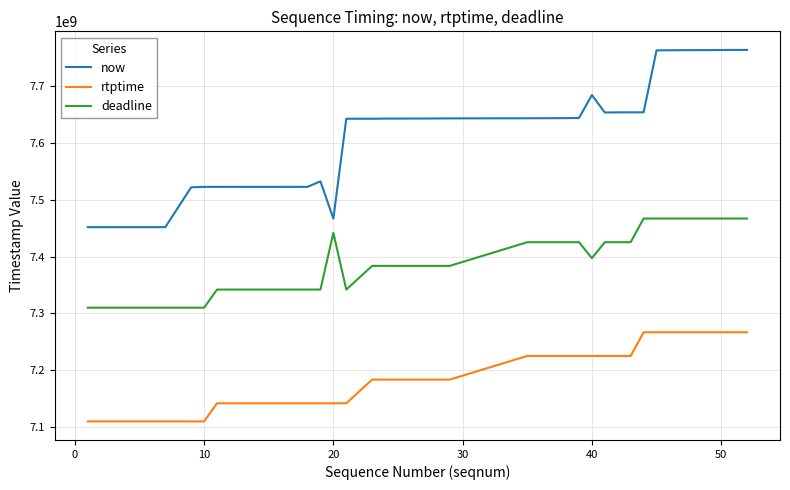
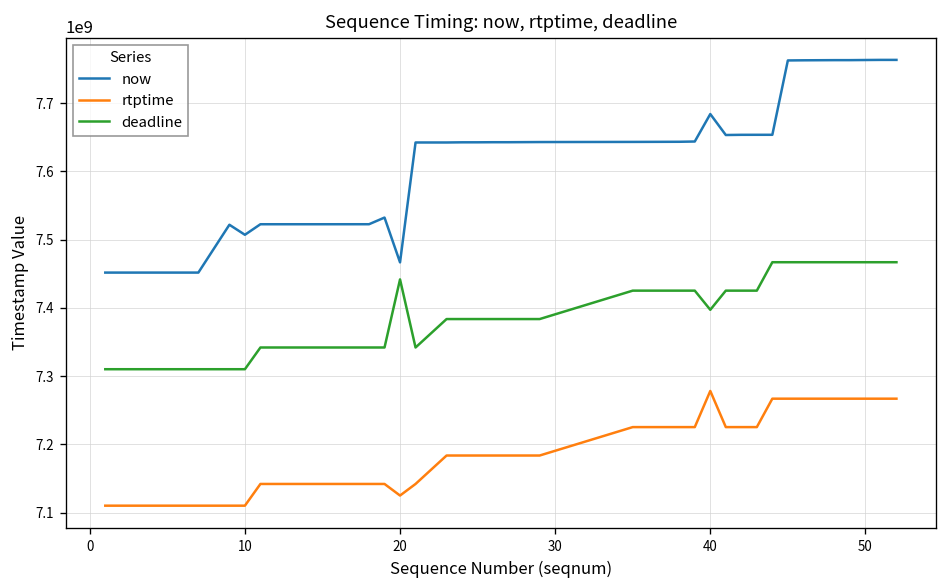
now, 10: 7520000000 -> 7510000000
rtptime, 20: 7140000000 -> 7120000000
rtptime, 40: 7230000000 -> 7280000000
